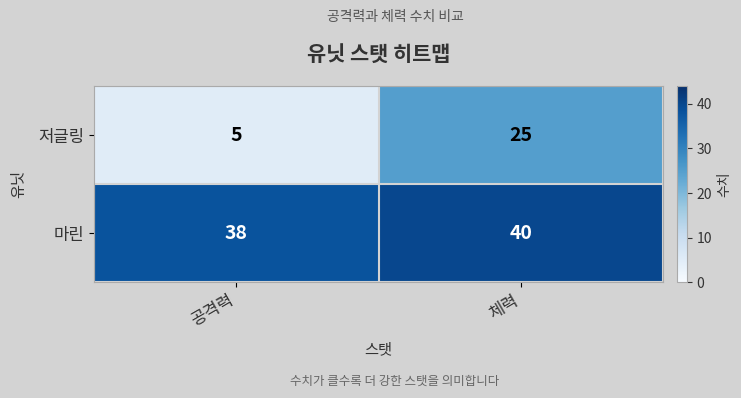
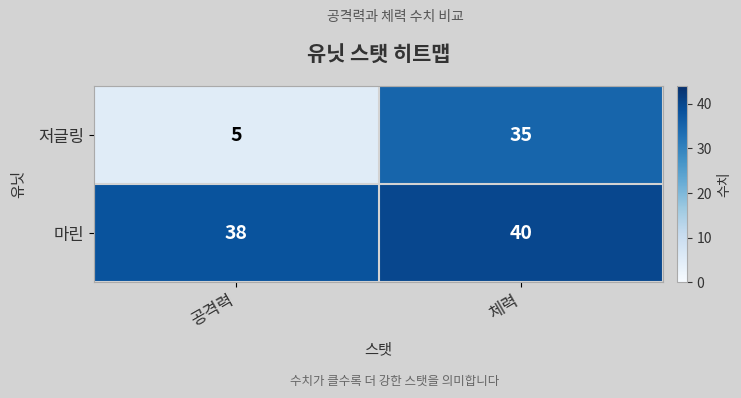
저글링, 체력: 25 -> 35
